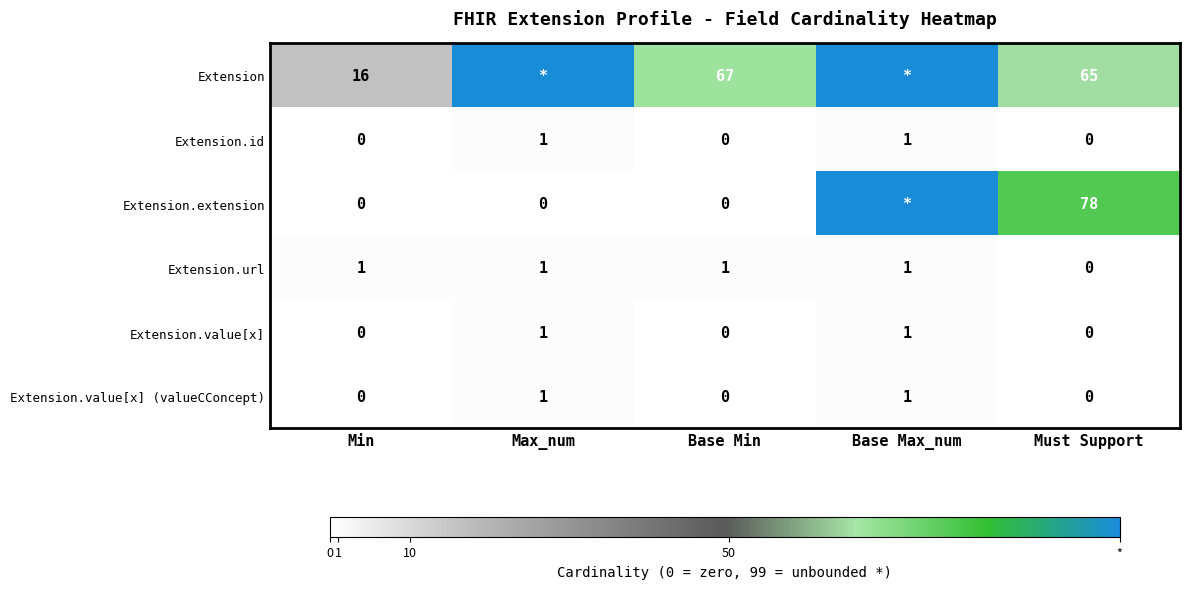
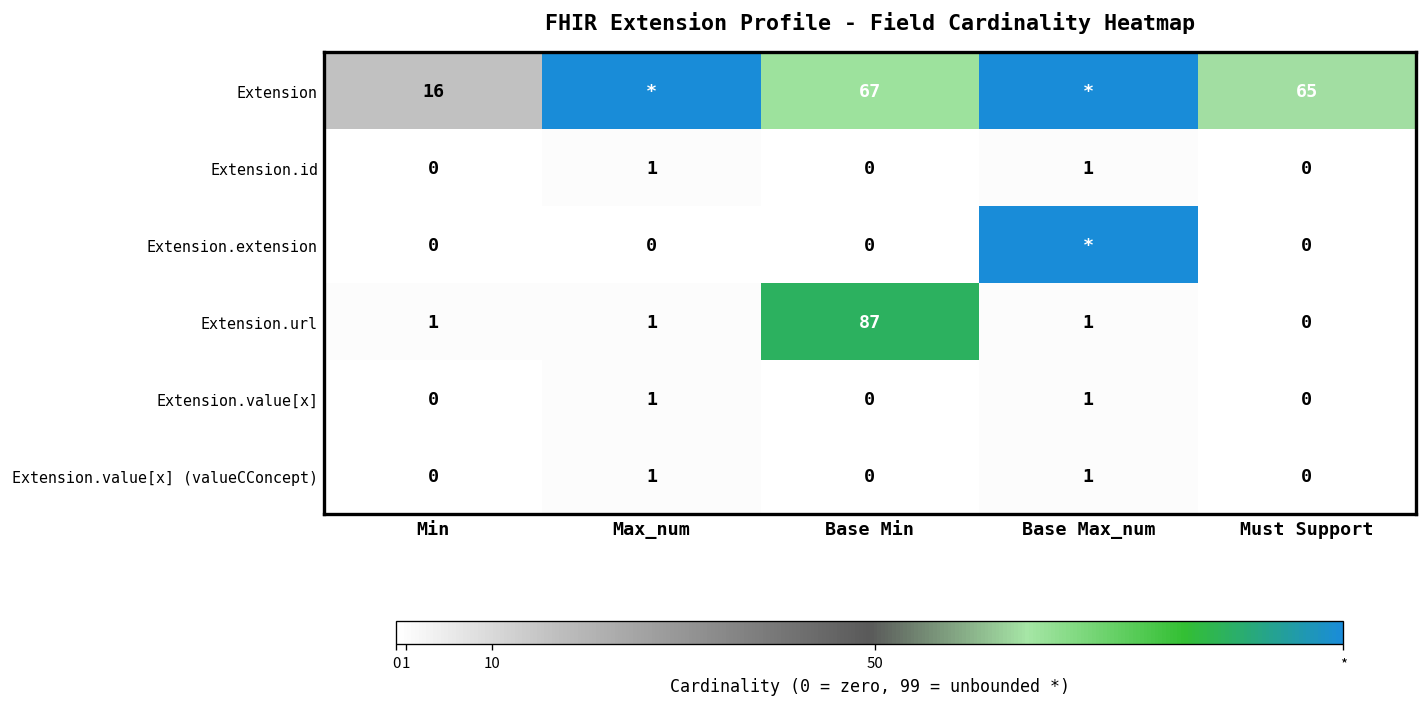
Extension.extension, Must Support: 78 -> 0
Extension.url, Base Min: 1 -> 87
